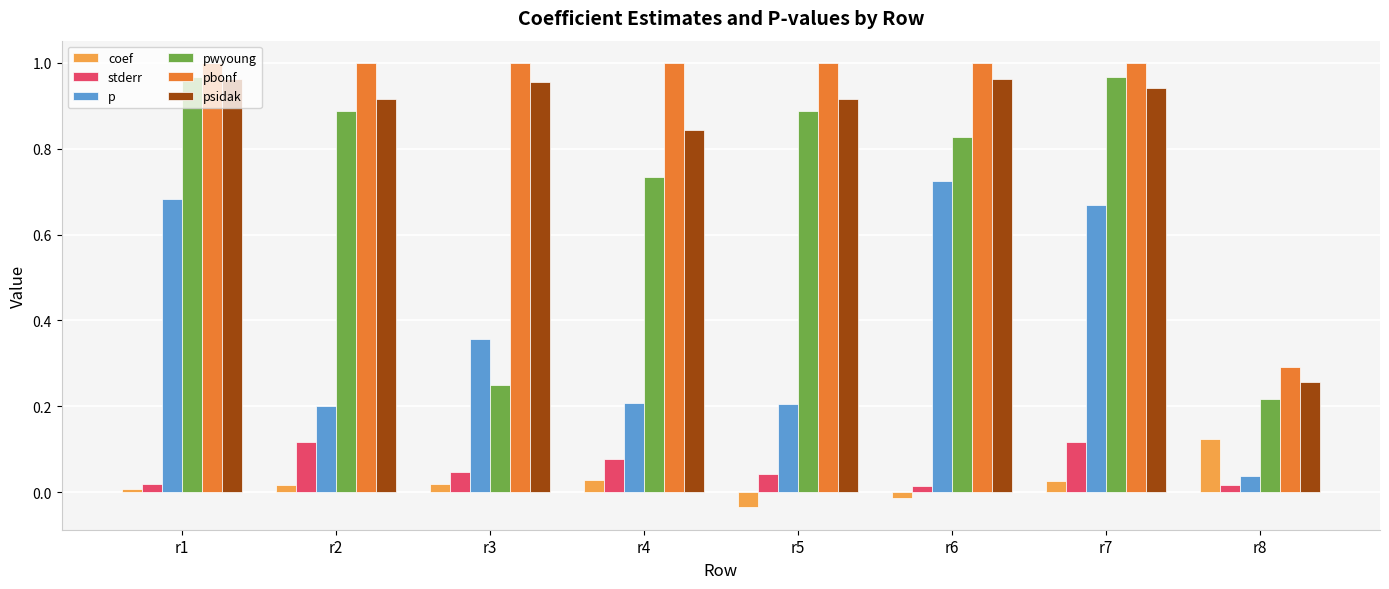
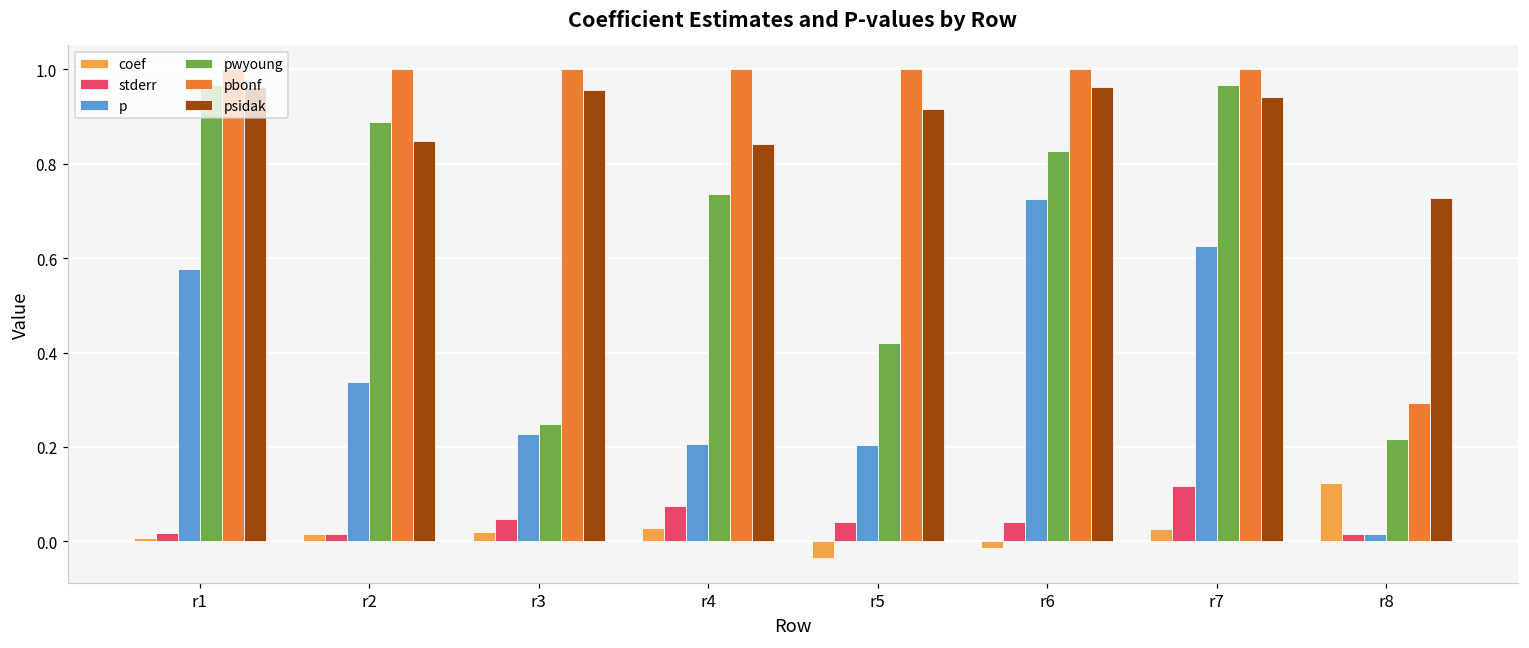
p, r1: 0.68 -> 0.58
stderr, r2: 0.12 -> 0.02
p, r2: 0.20 -> 0.34
psidak, r2: 0.92 -> 0.85
p, r3: 0.36 -> 0.23
pwyoung, r5: 0.89 -> 0.42
stderr, r6: 0.01 -> 0.04
p, r7: 0.67 -> 0.63
p, r8: 0.04 -> 0.02
psidak, r8: 0.26 -> 0.73
